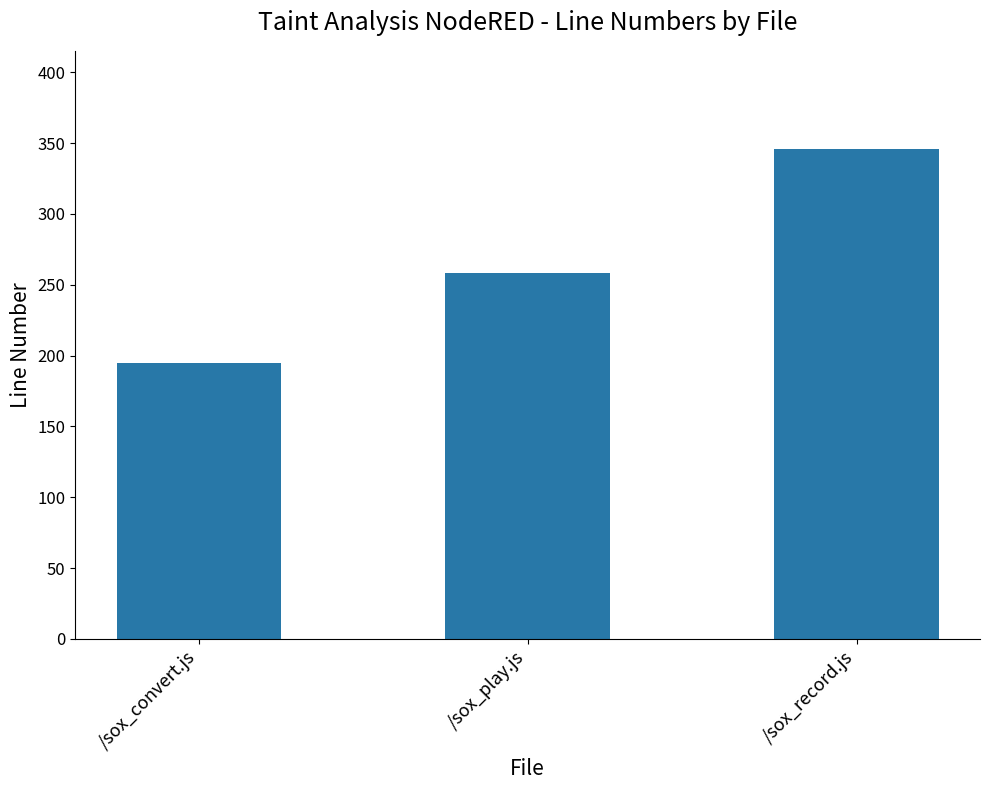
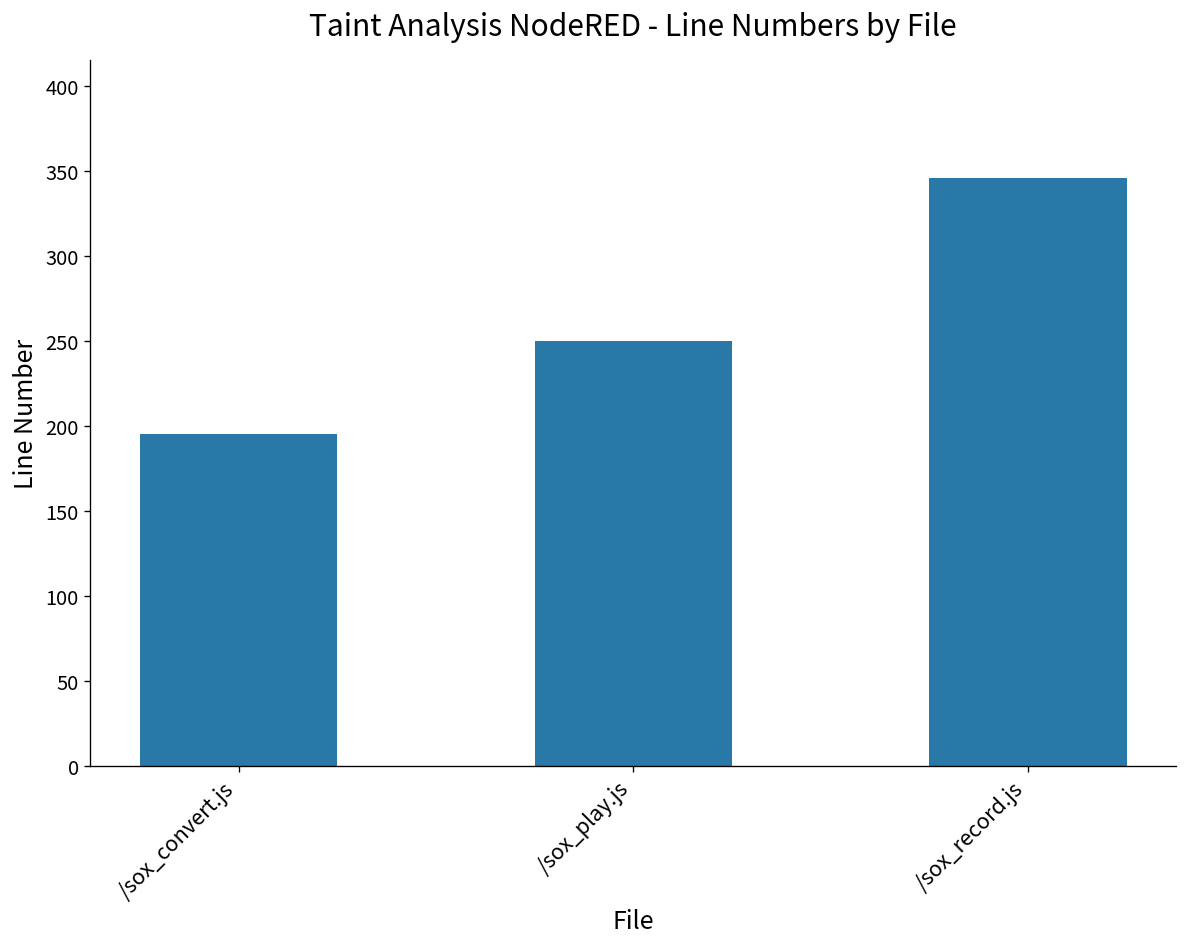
/sox_play.js: 258 -> 250
